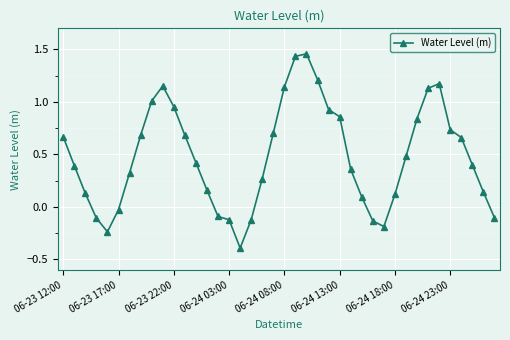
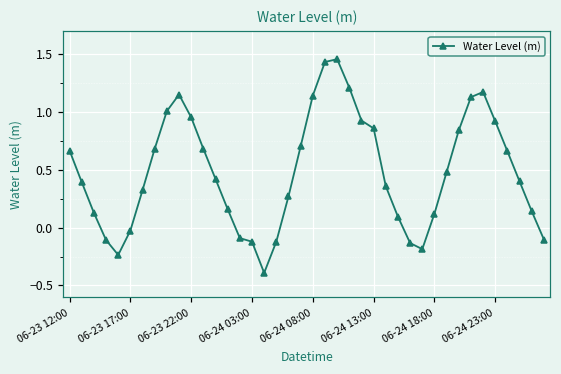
06-24 23:00: 0.74 -> 0.92
